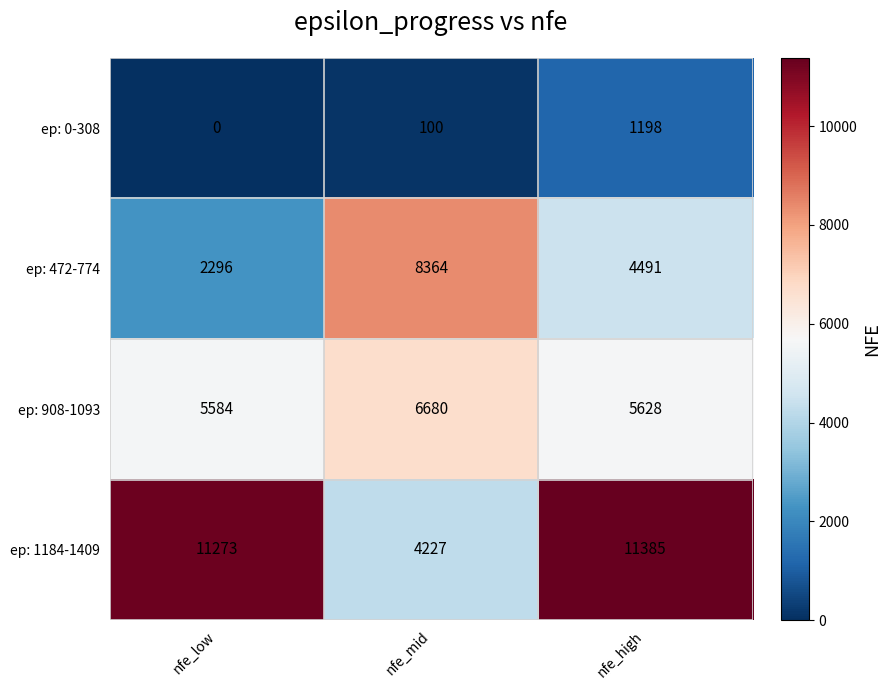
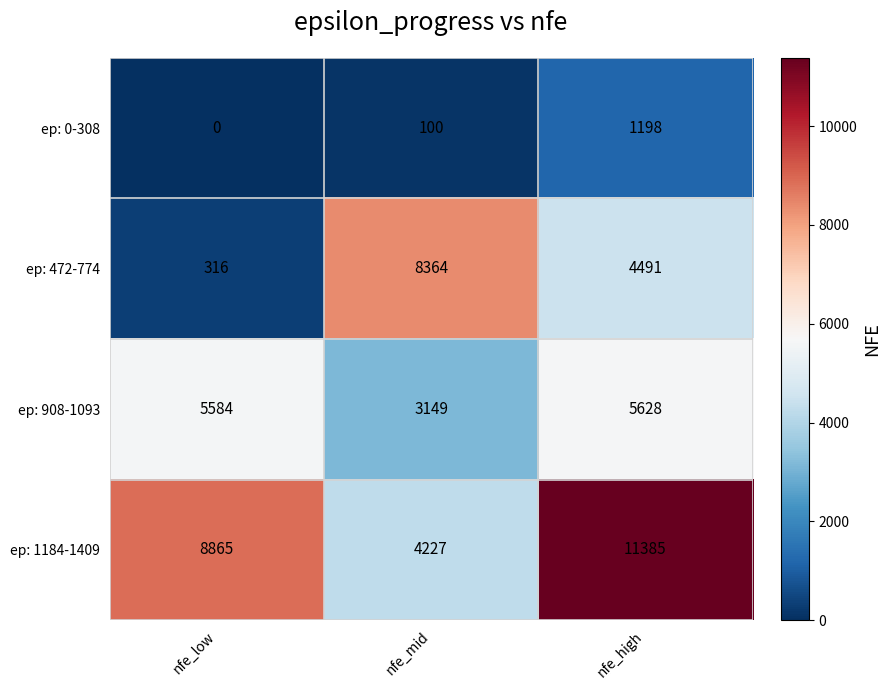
ep: 472-774, nfe_low: 2296 -> 316
ep: 908-1093, nfe_mid: 6680 -> 3149
ep: 1184-1409, nfe_low: 11273 -> 8865
